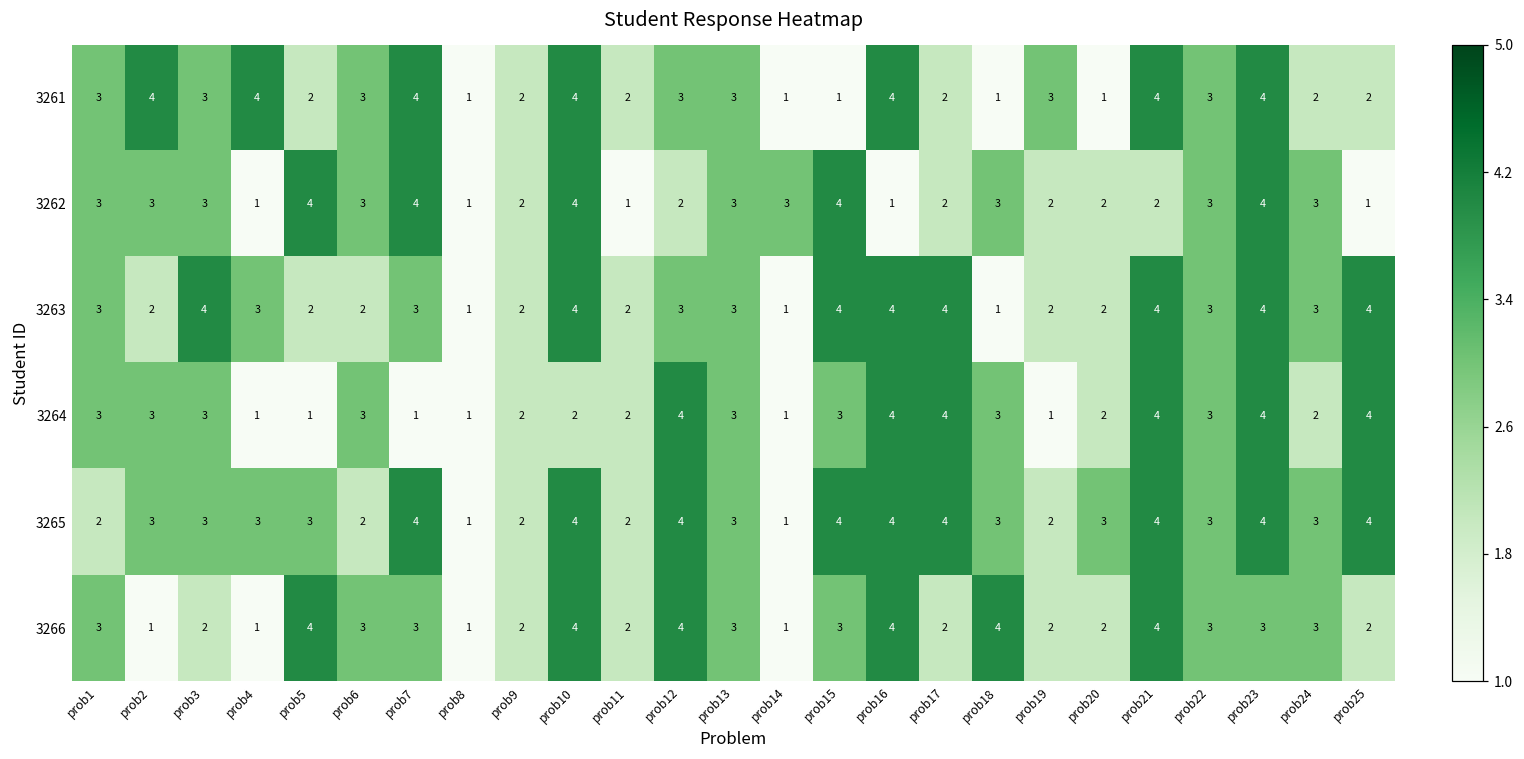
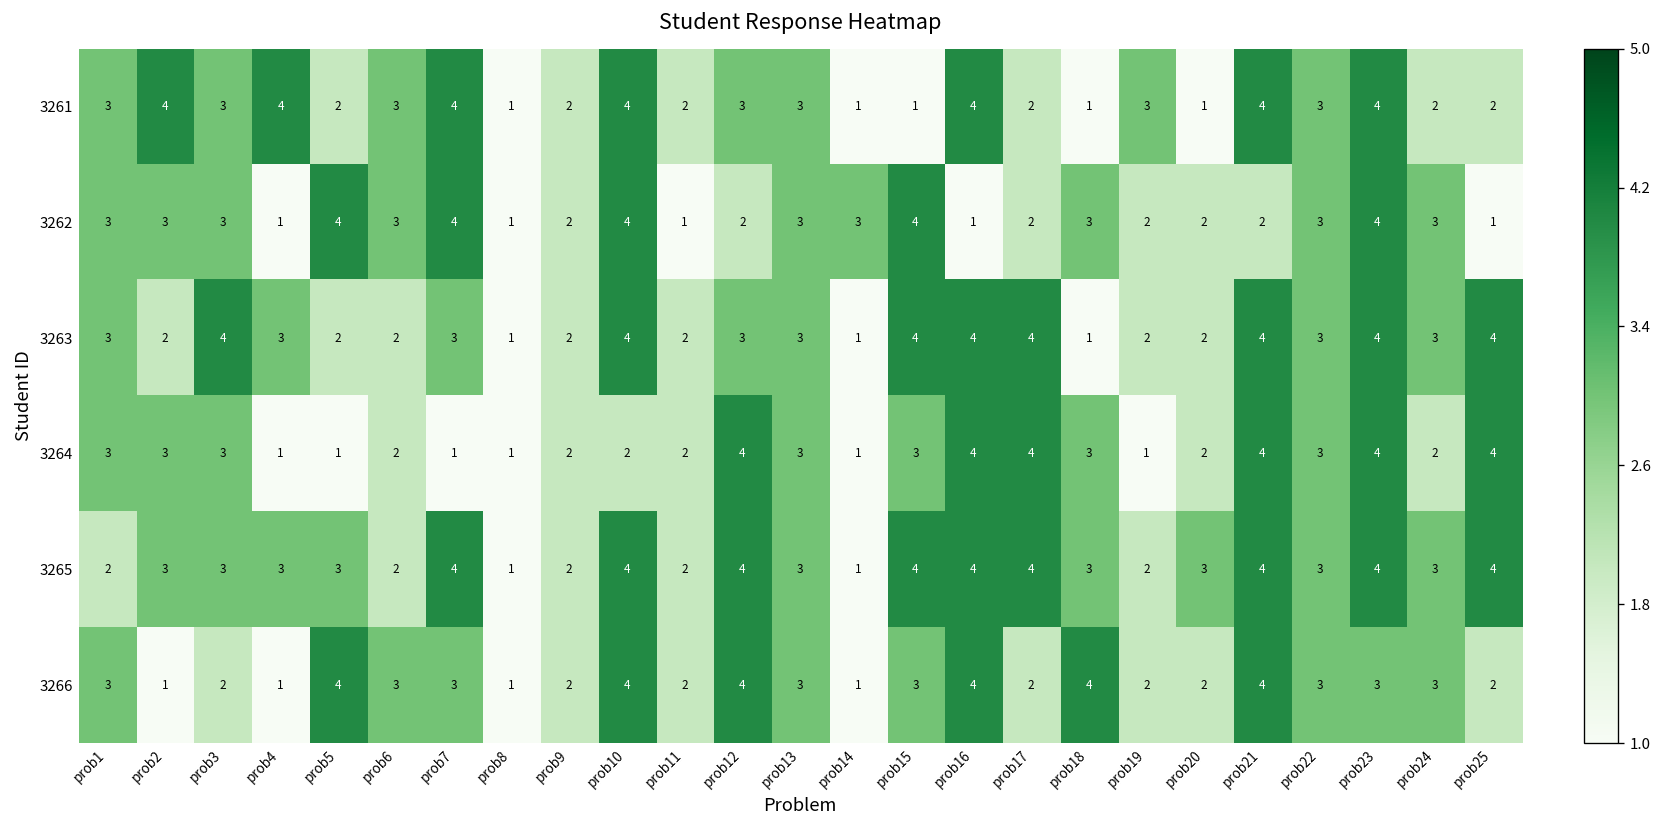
3264, prob6: 3 -> 2
